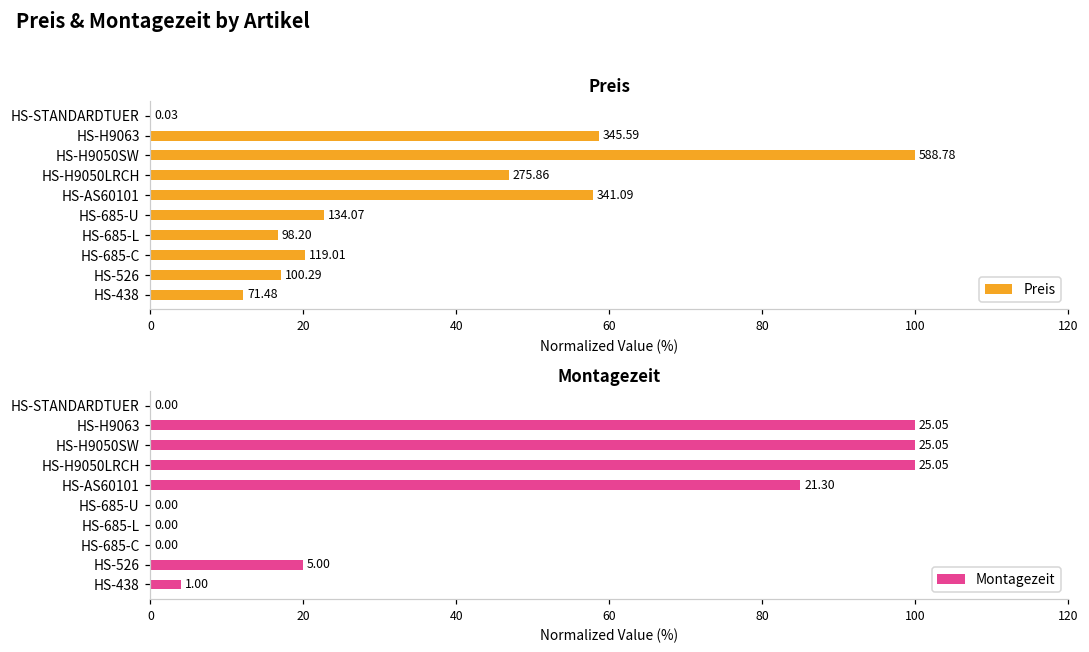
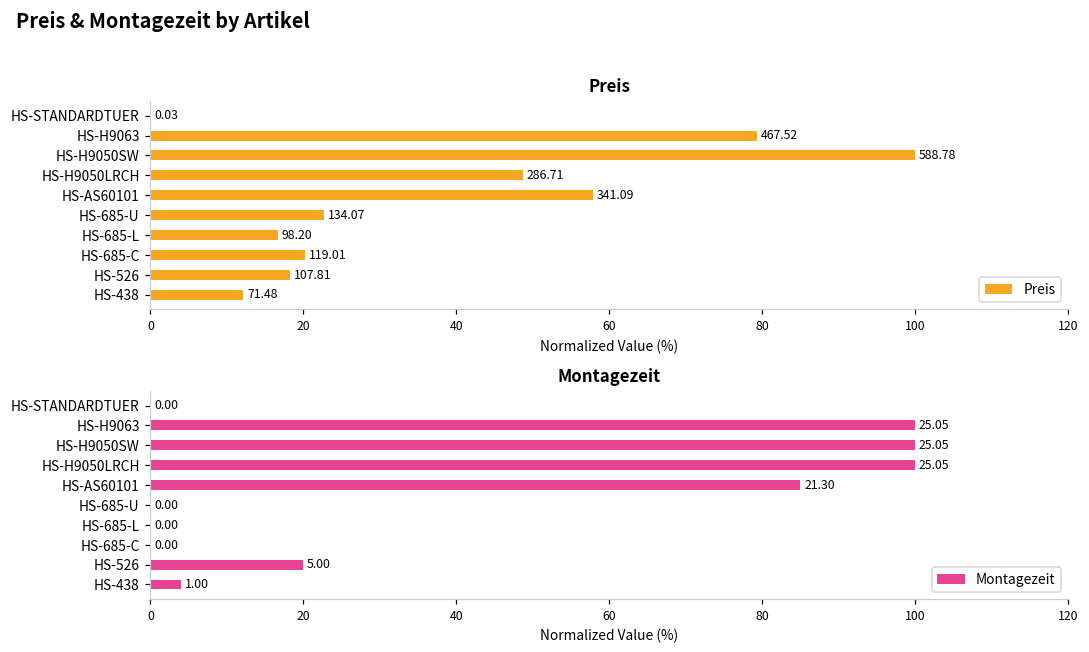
Preis, HS-H9063: 345.59 -> 467.52
Preis, HS-H9050LRCH: 275.86 -> 286.71
Preis, HS-526: 100.29 -> 107.81
